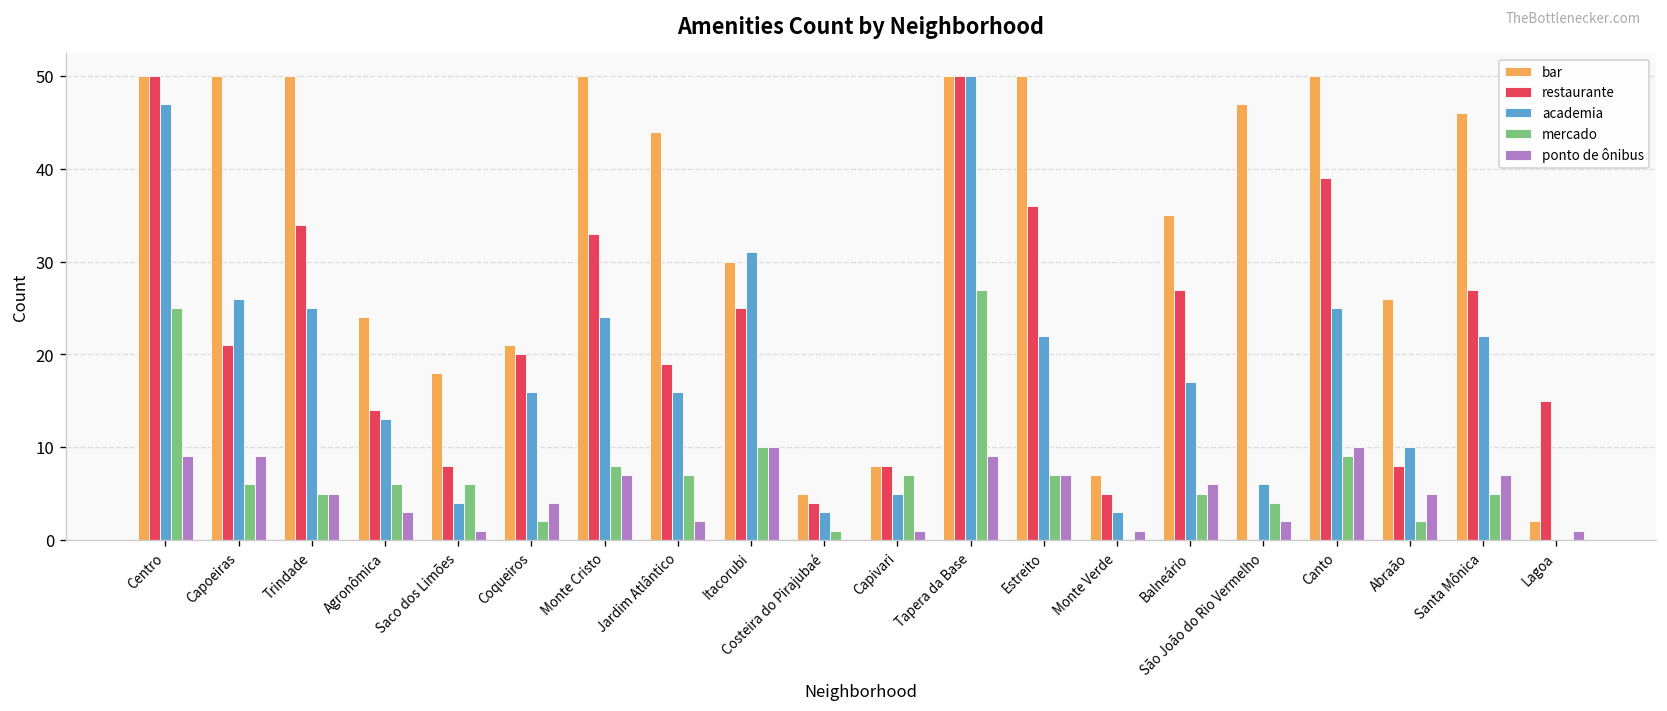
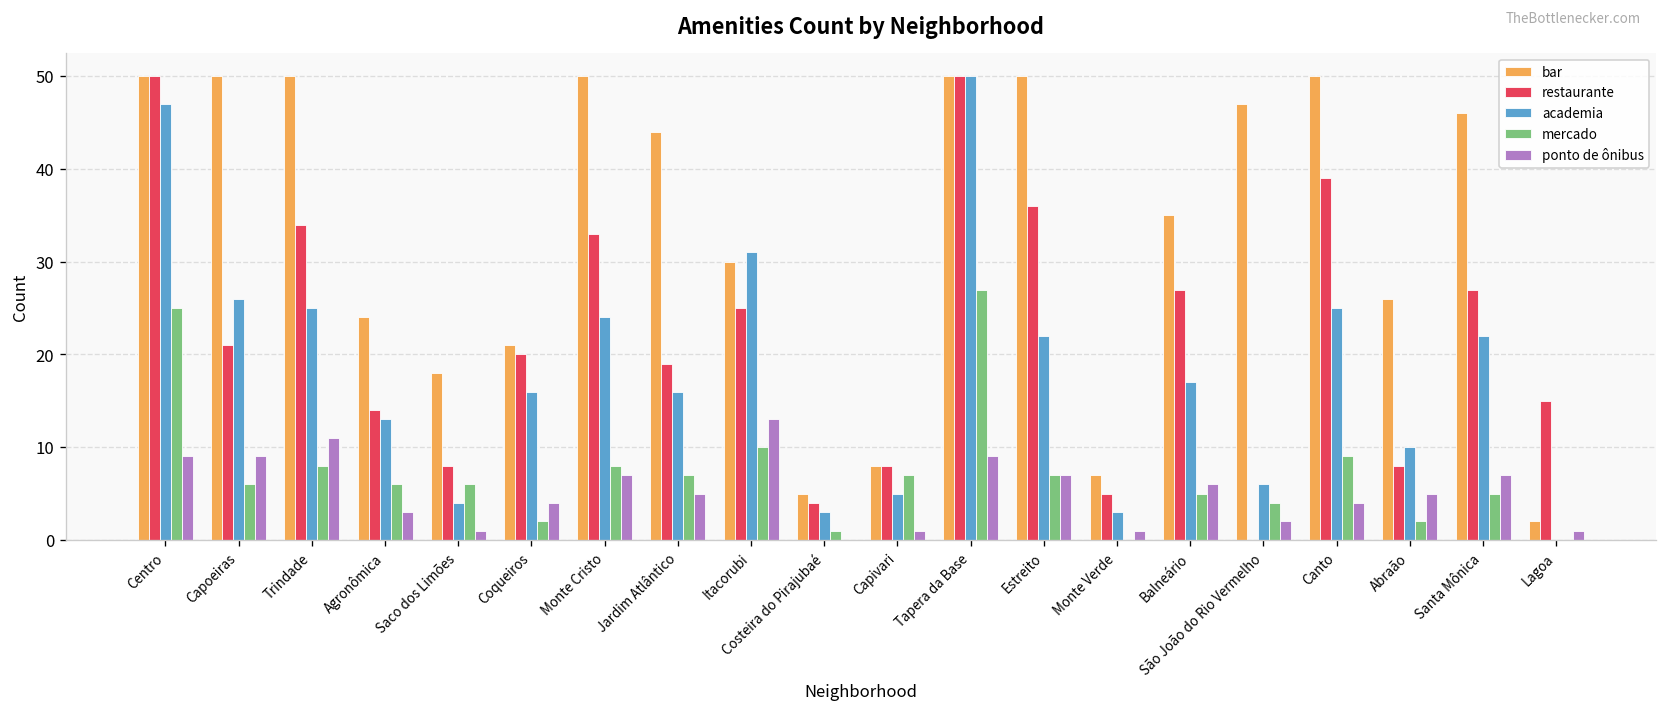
mercado, Trindade: 5 -> 8
ponto de ônibus, Trindade: 5 -> 11
ponto de ônibus, Jardim Atlântico: 2 -> 5
ponto de ônibus, Itacorubi: 10 -> 13
ponto de ônibus, Canto: 10 -> 4
